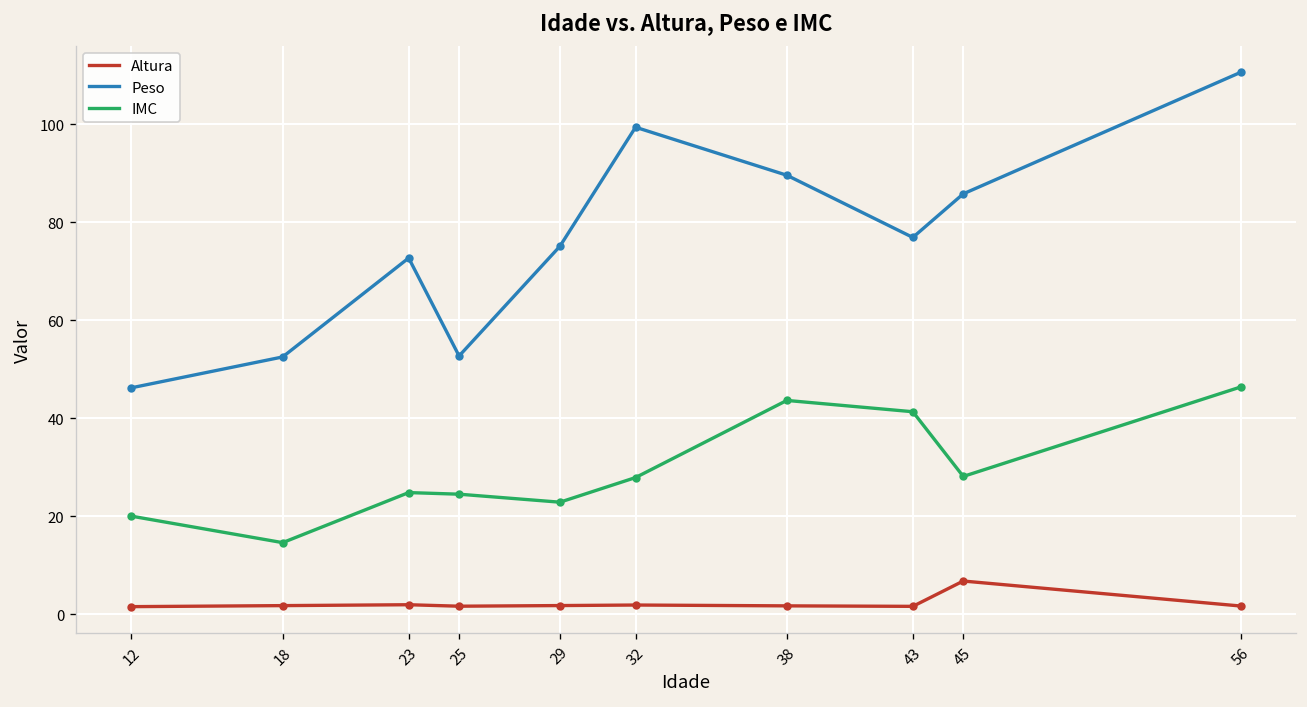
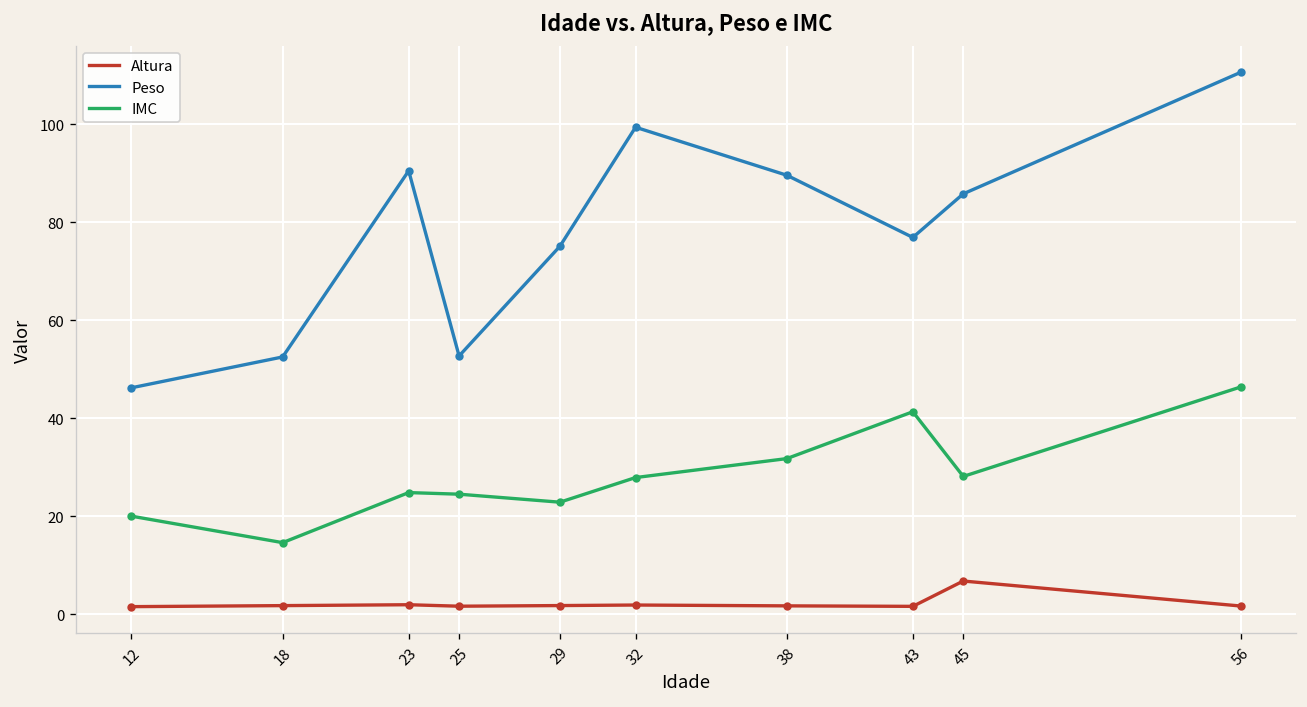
Peso, 23: 73 -> 91
IMC, 38: 44 -> 32
